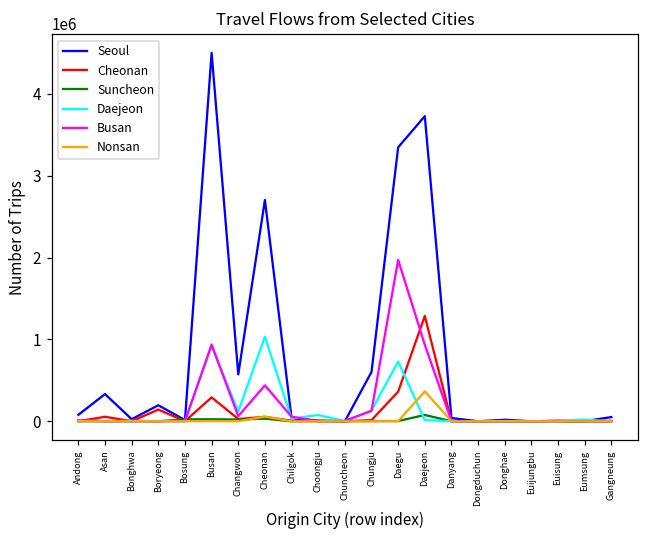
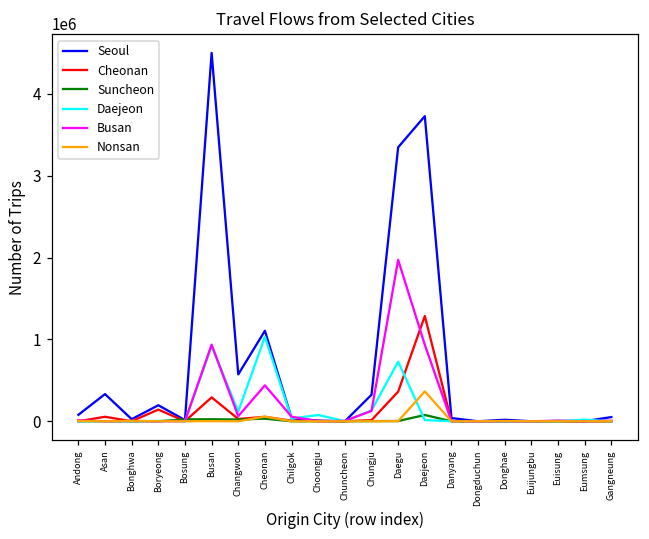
Seoul, Cheonan: 2700000 -> 1100000
Seoul, Chungju: 600000 -> 300000
